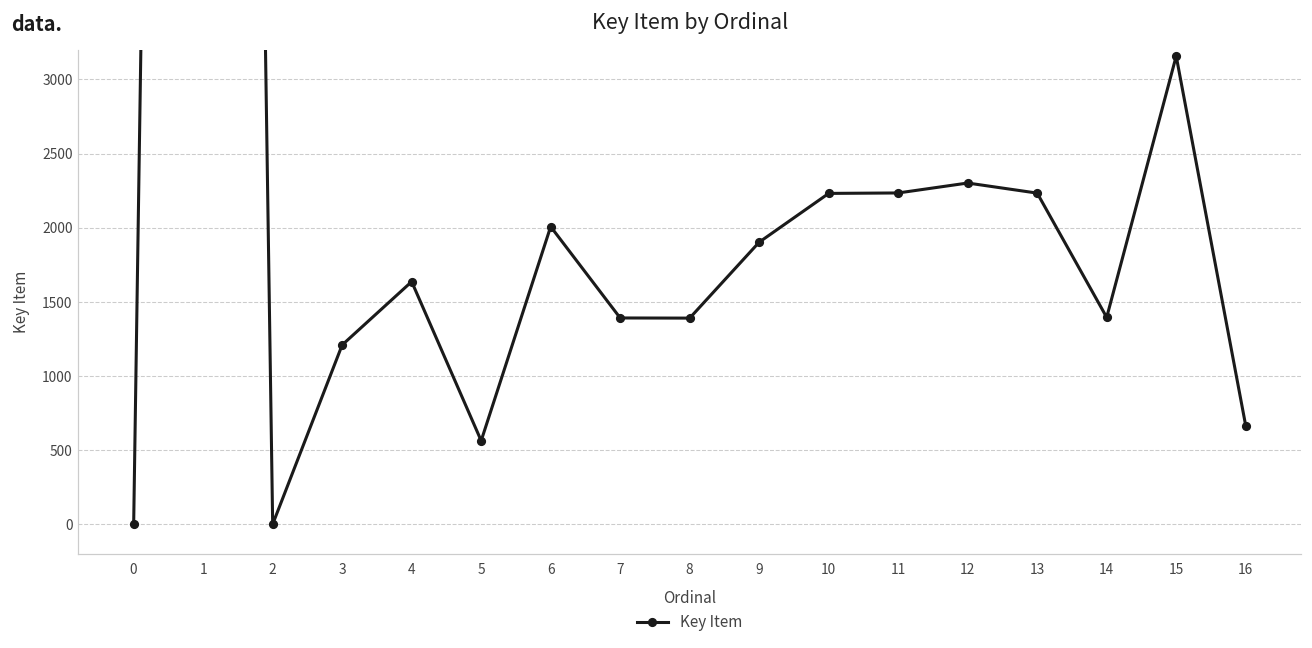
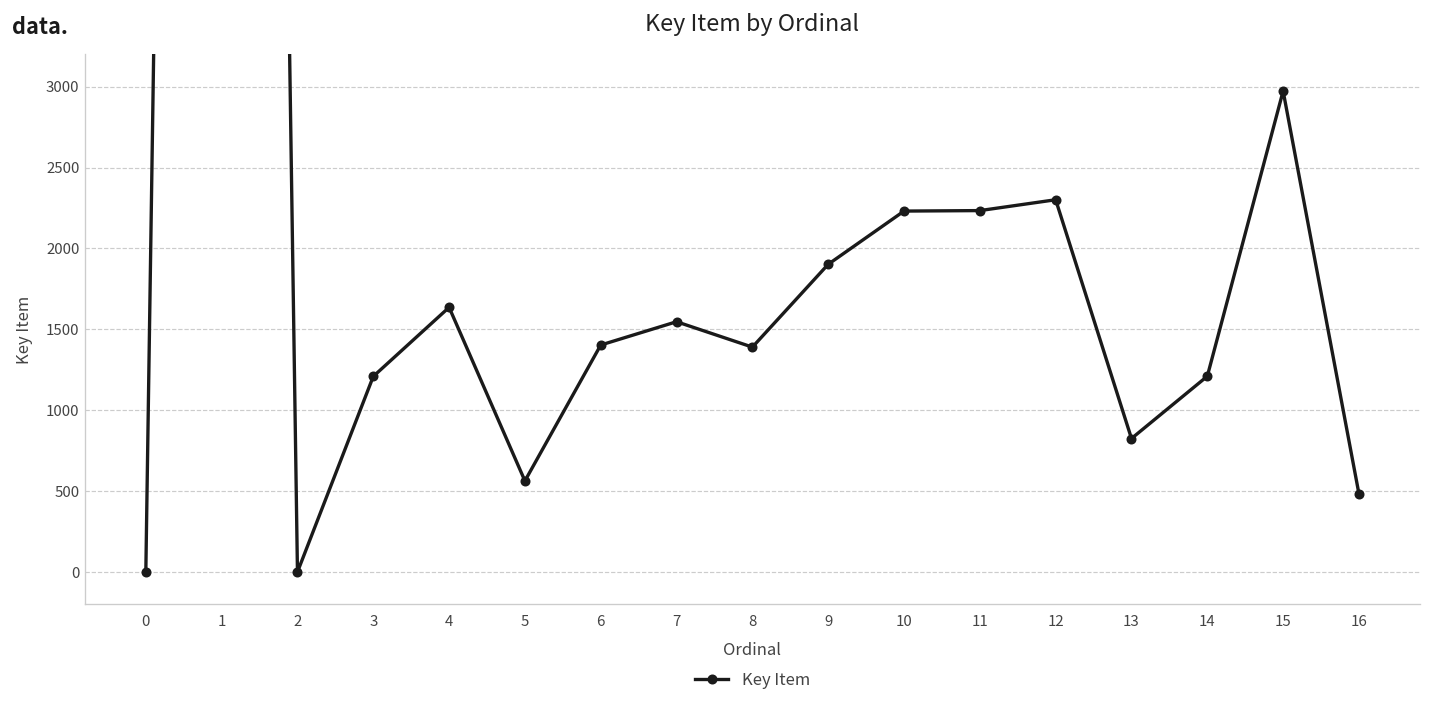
6: 2010 -> 1400
7: 1390 -> 1550
13: 2230 -> 830
14: 1400 -> 1210
15: 3160 -> 2970
16: 670 -> 480
